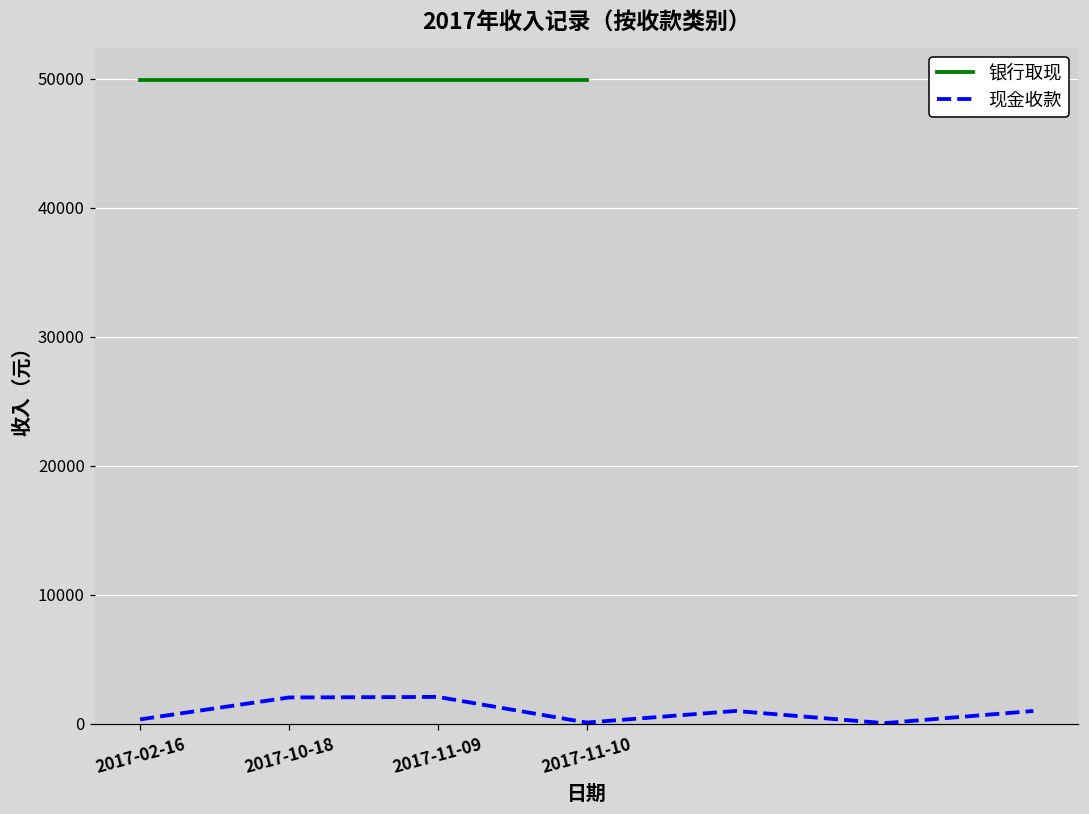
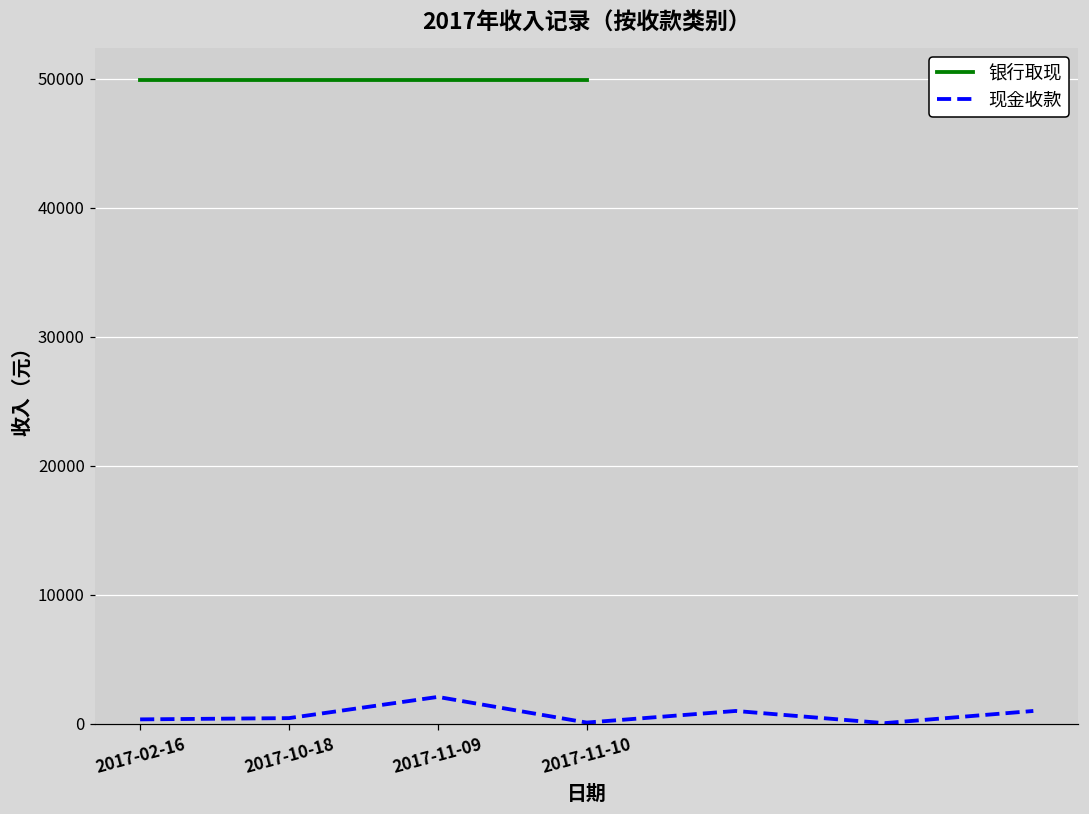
现金收款, 2017-10-18: 2000 -> 400
